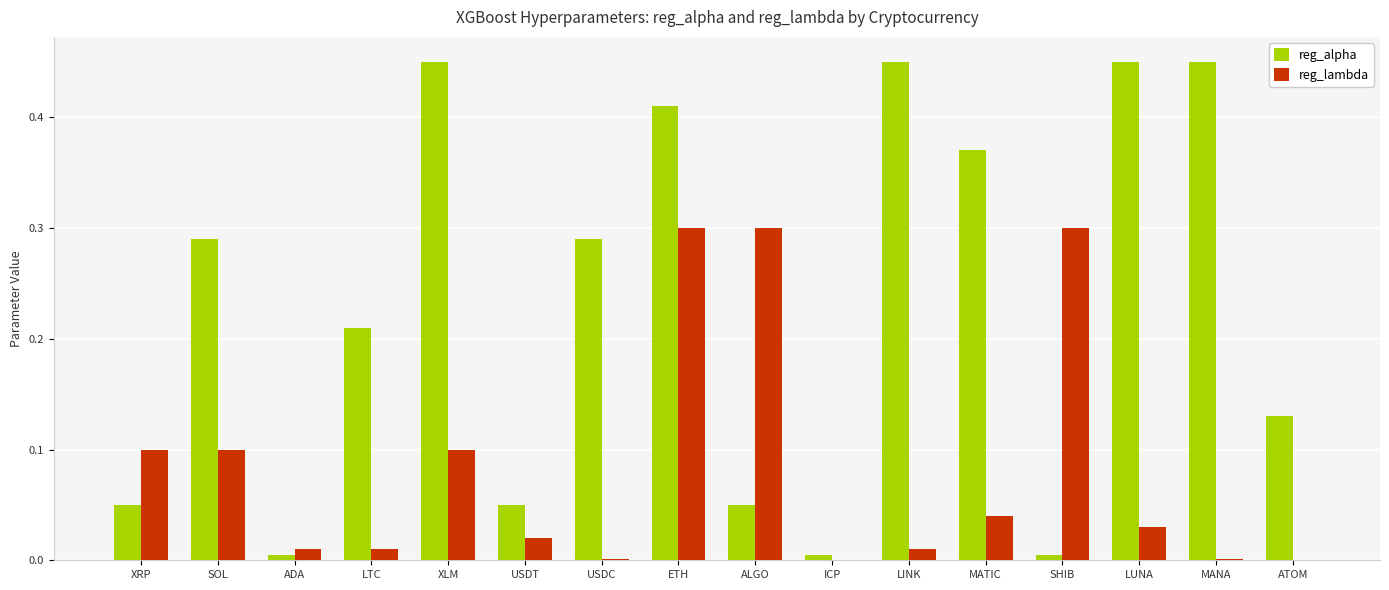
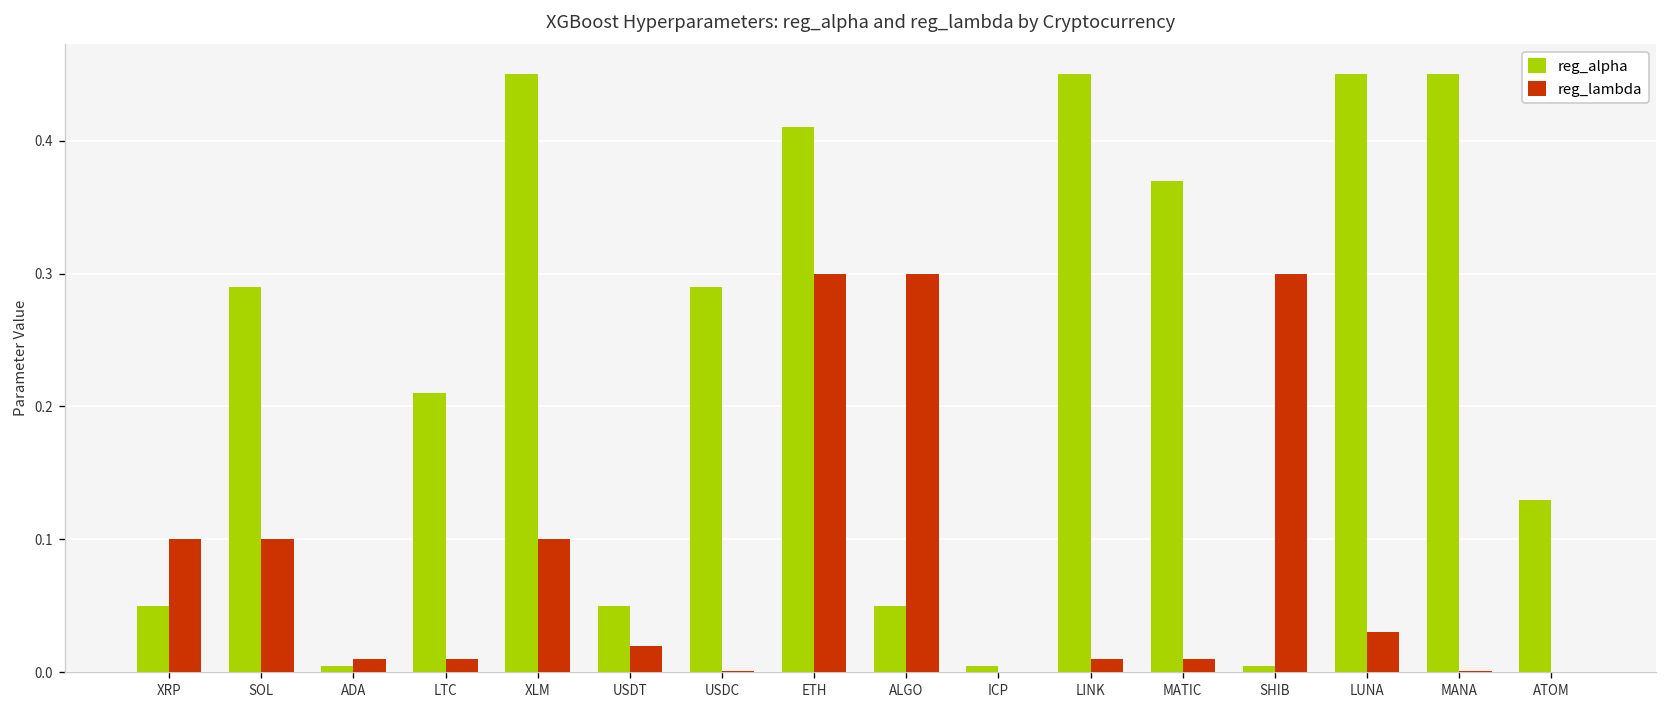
reg_lambda, MATIC: 0.04 -> 0.01
